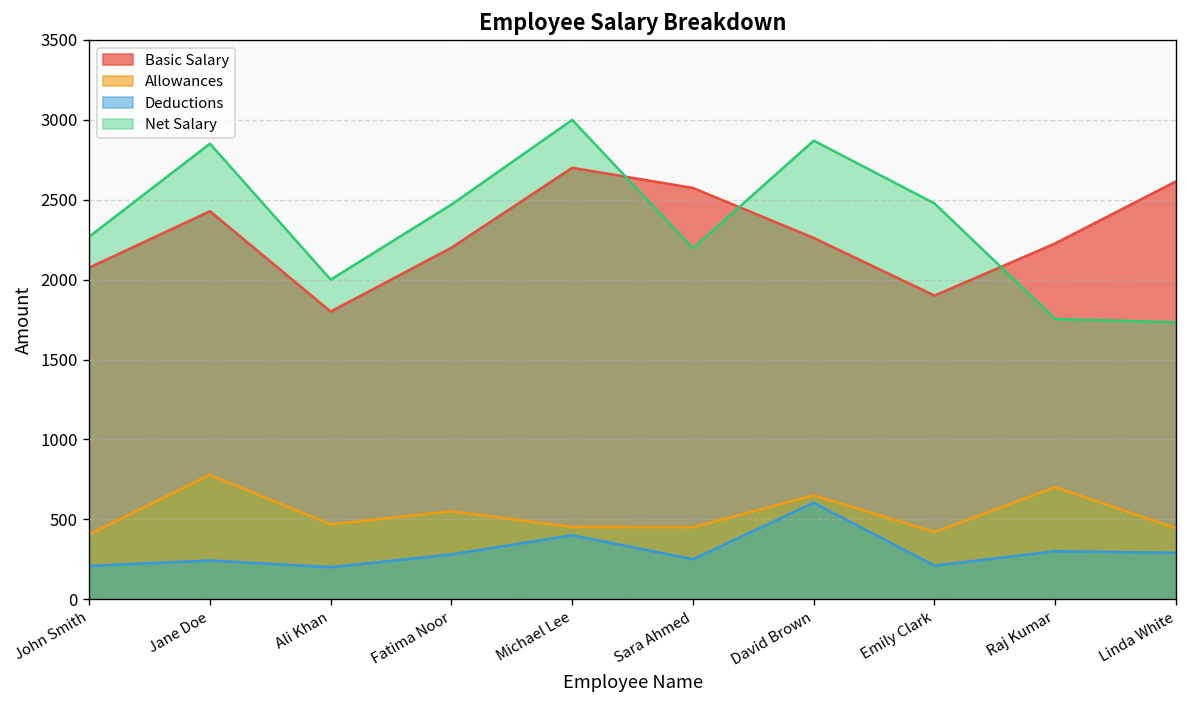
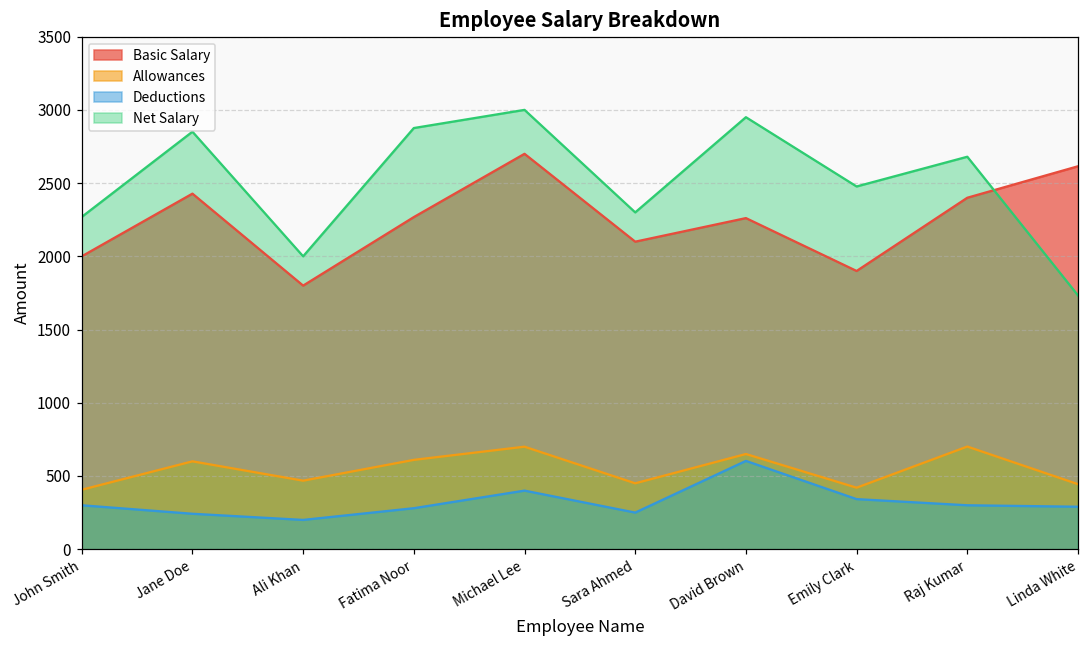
Basic Salary, John Smith: 2080 -> 2000
Deductions, John Smith: 210 -> 300
Allowances, Jane Doe: 780 -> 600
Basic Salary, Fatima Noor: 2200 -> 2270
Allowances, Fatima Noor: 550 -> 610
Net Salary, Fatima Noor: 2470 -> 2880
Allowances, Michael Lee: 450 -> 700
Basic Salary, Sara Ahmed: 2570 -> 2100
Net Salary, Sara Ahmed: 2200 -> 2300
Net Salary, David Brown: 2870 -> 2950
Deductions, Emily Clark: 210 -> 340
Basic Salary, Raj Kumar: 2230 -> 2400
Net Salary, Raj Kumar: 1750 -> 2680
